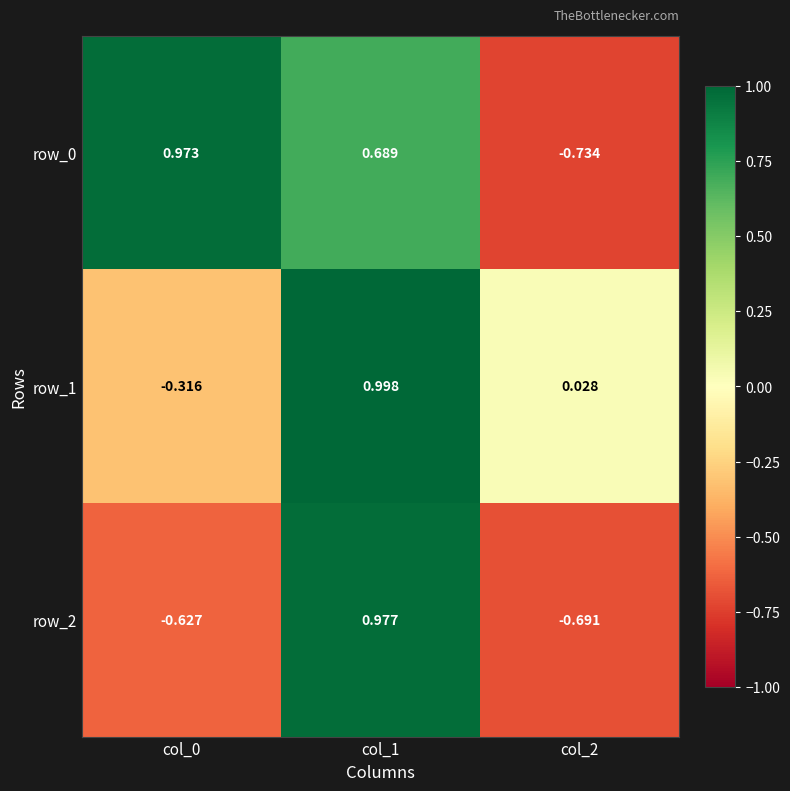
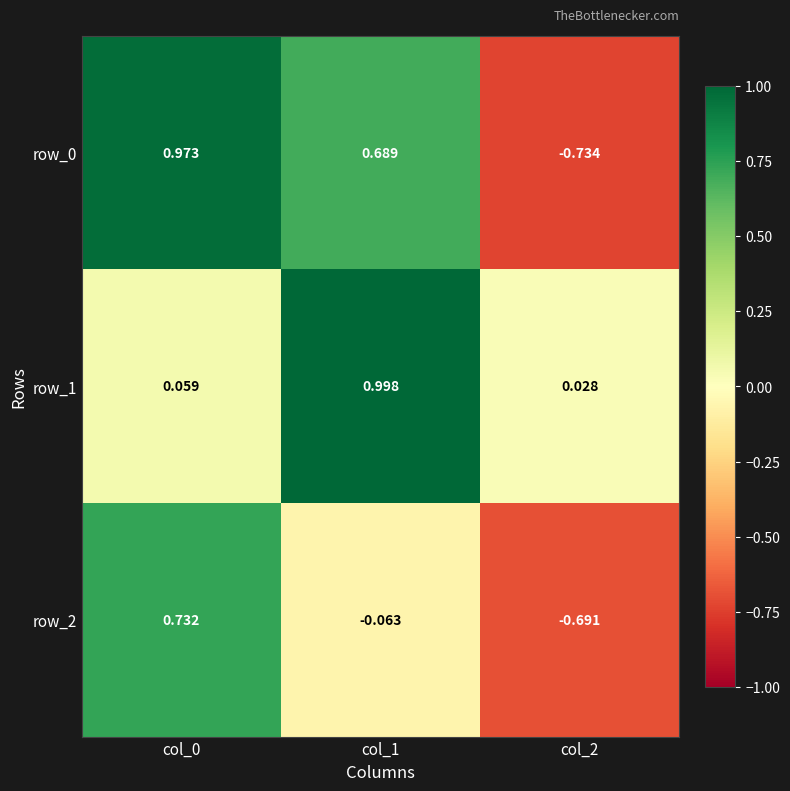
row_1, col_0: -0.316 -> 0.059
row_2, col_0: -0.627 -> 0.732
row_2, col_1: 0.977 -> -0.063
